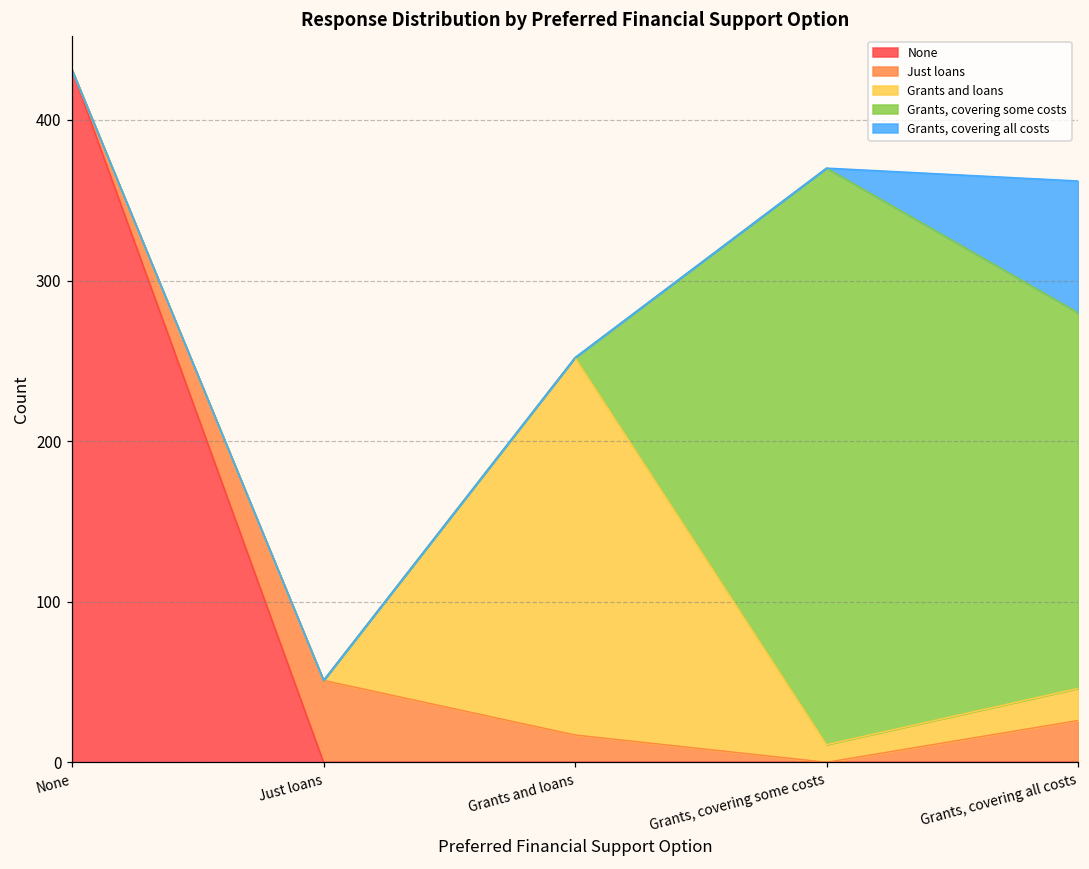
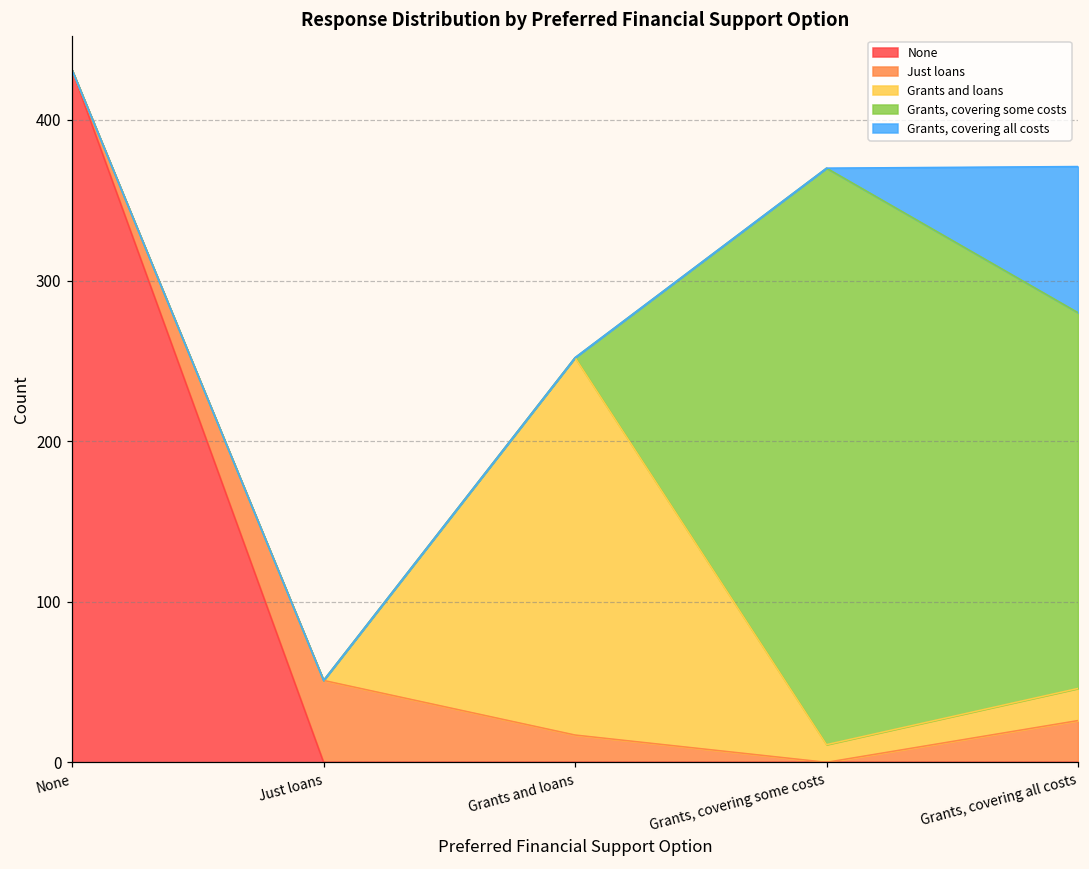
Grants, covering all costs, Grants, covering all costs: 82 -> 91
